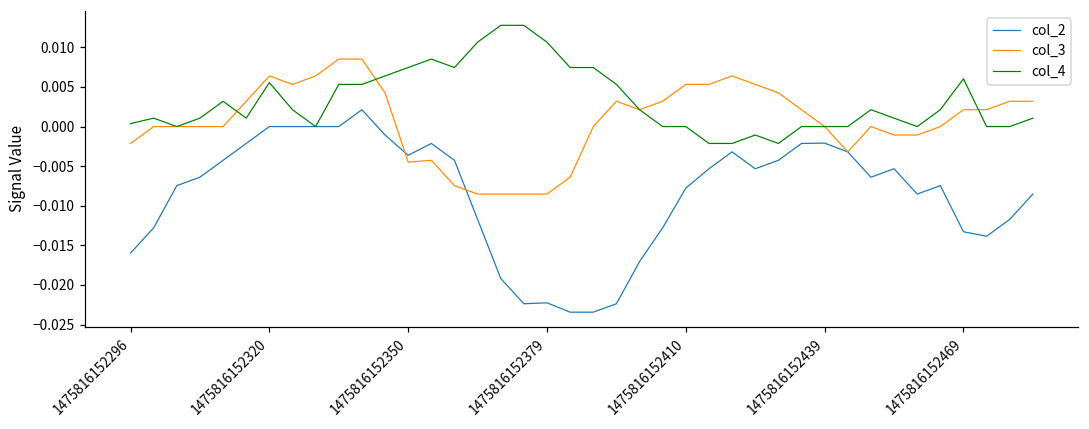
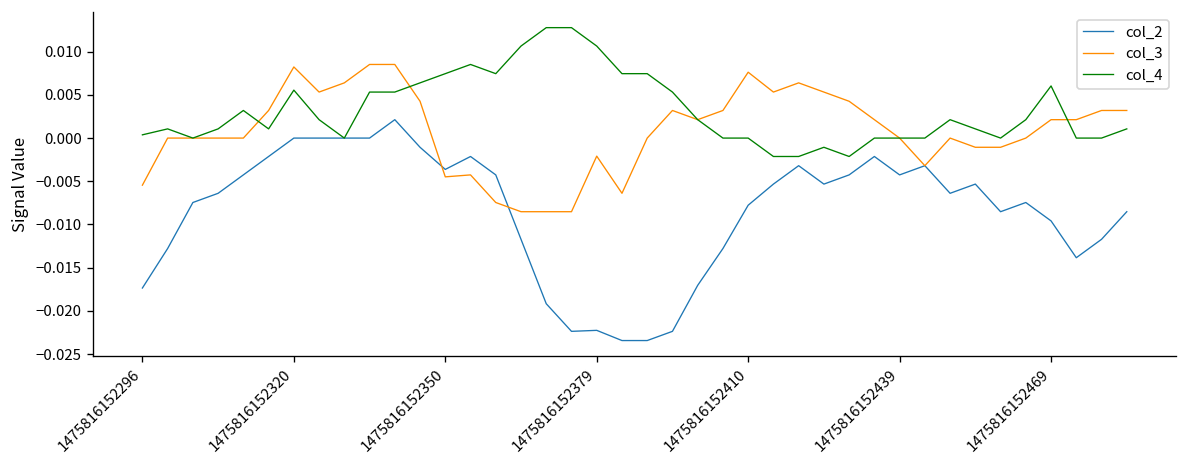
col_2, 1475816152296: -0.016 -> -0.017
col_3, 1475816152296: -0.002 -> -0.005
col_3, 1475816152320: 0.006 -> 0.008
col_3, 1475816152379: -0.009 -> -0.002
col_3, 1475816152410: 0.005 -> 0.008
col_2, 1475816152439: -0.002 -> -0.004
col_2, 1475816152469: -0.013 -> -0.010
